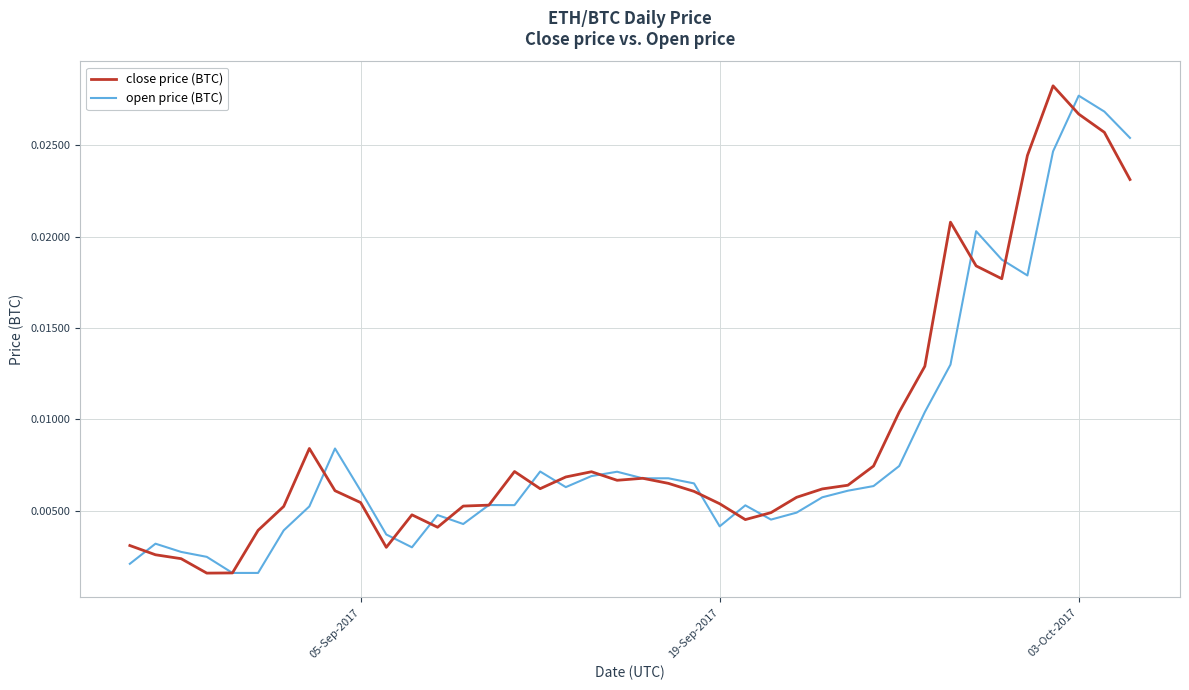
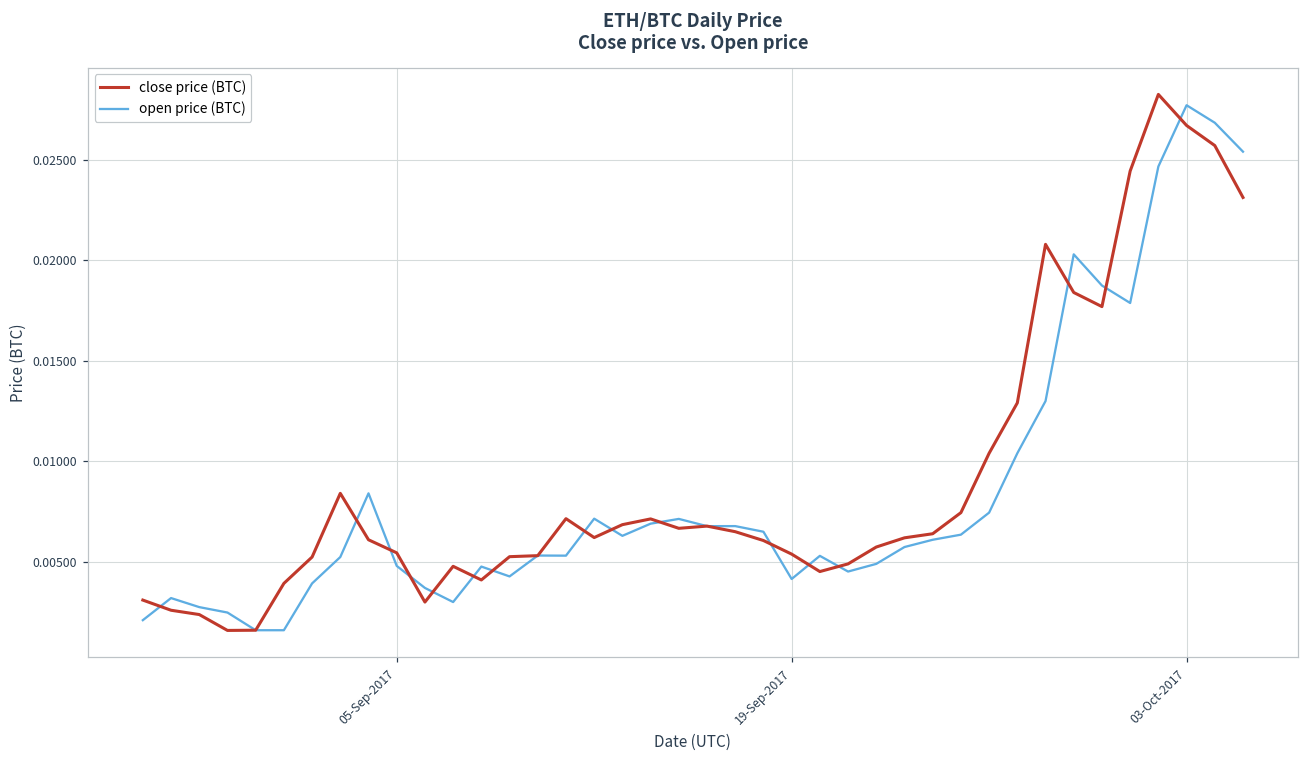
open price (BTC), 05-Sep-2017: 0.0061 -> 0.0048
